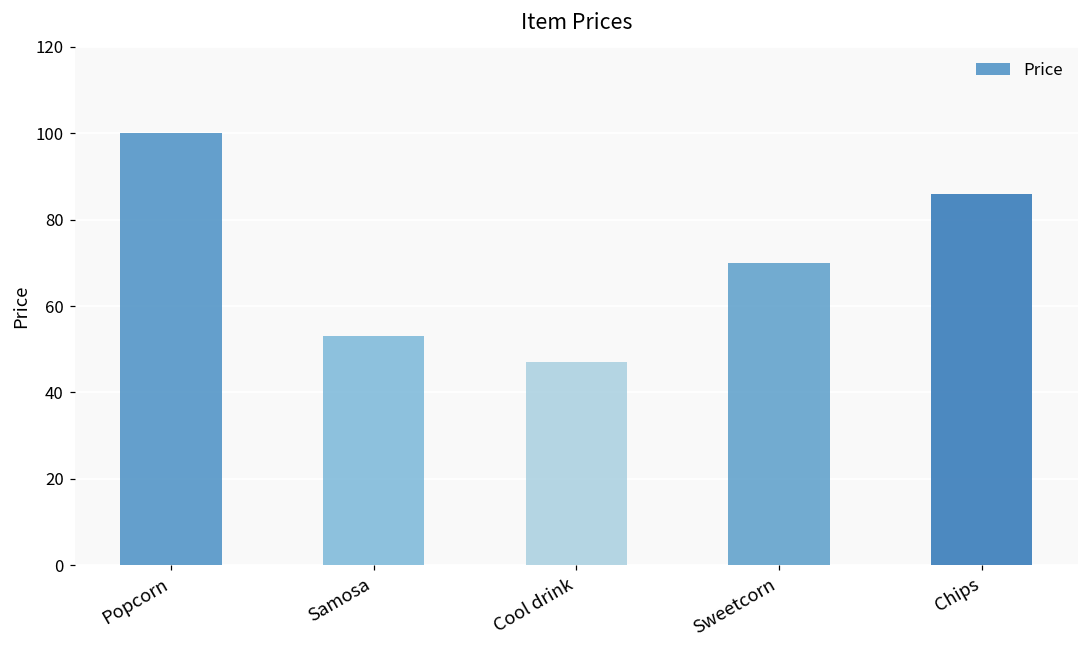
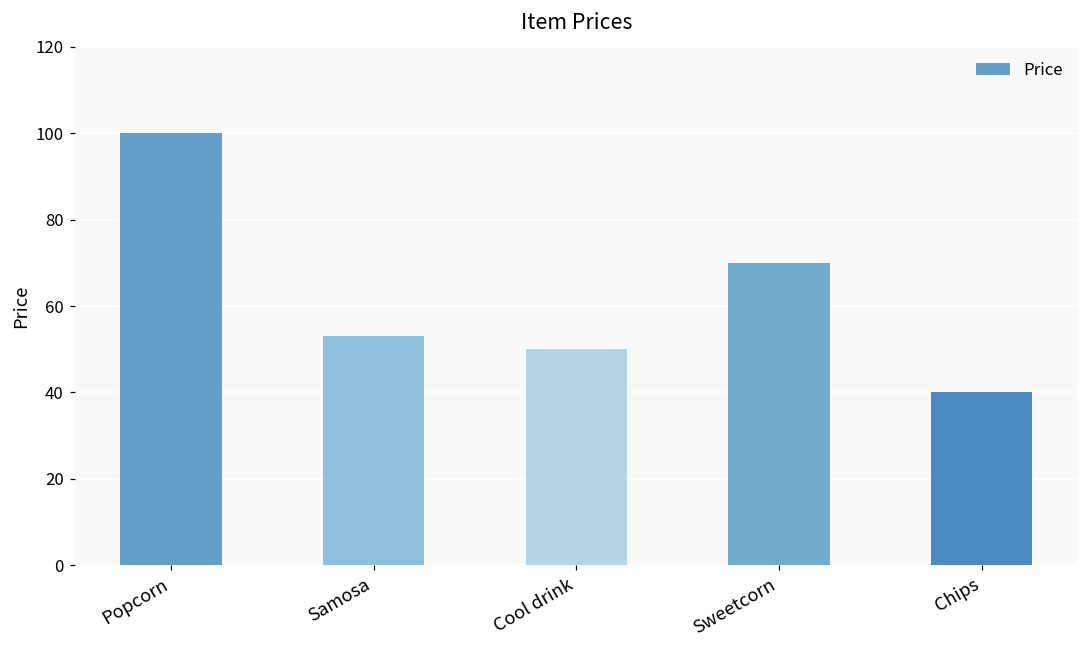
Cool drink: 47 -> 50
Chips: 86 -> 40
